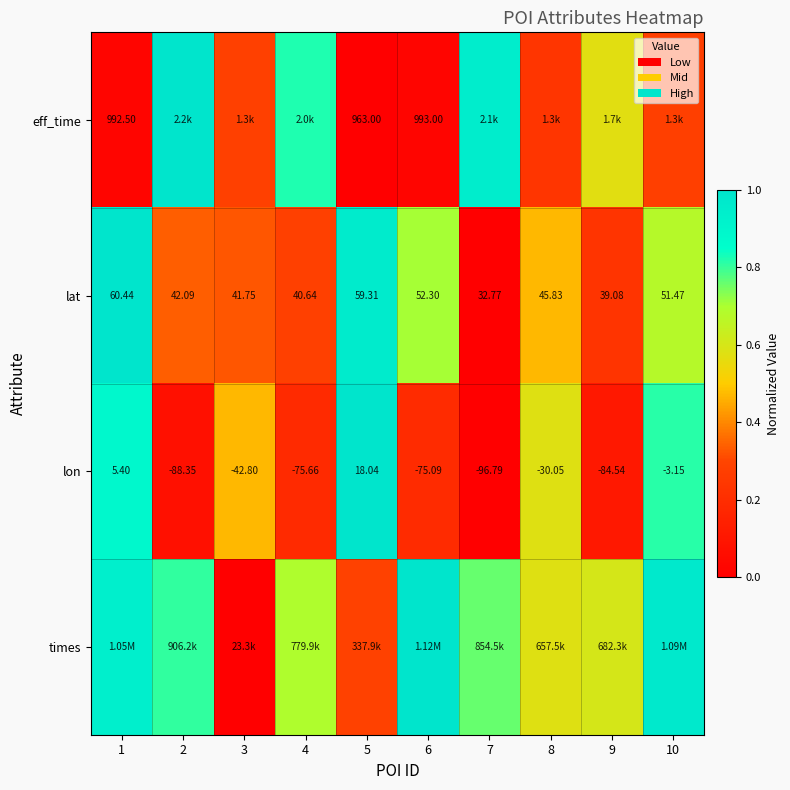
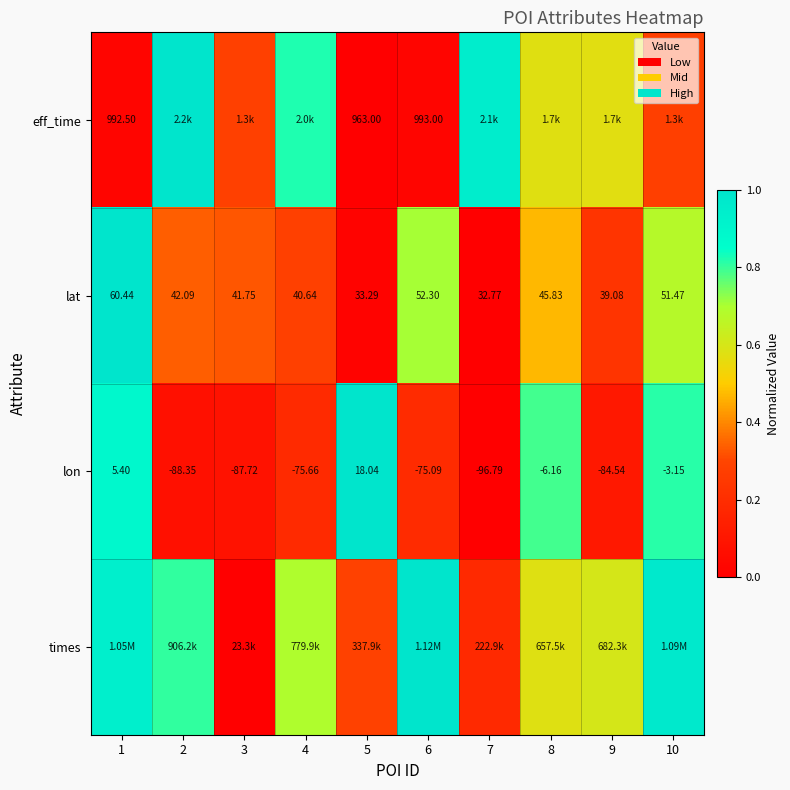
eff_time, 8: 1.3k -> 1.7k
lat, 5: 59.31 -> 33.29
lon, 3: -42.80 -> -87.72
lon, 8: -30.05 -> -6.16
times, 7: 854.5k -> 222.9k
